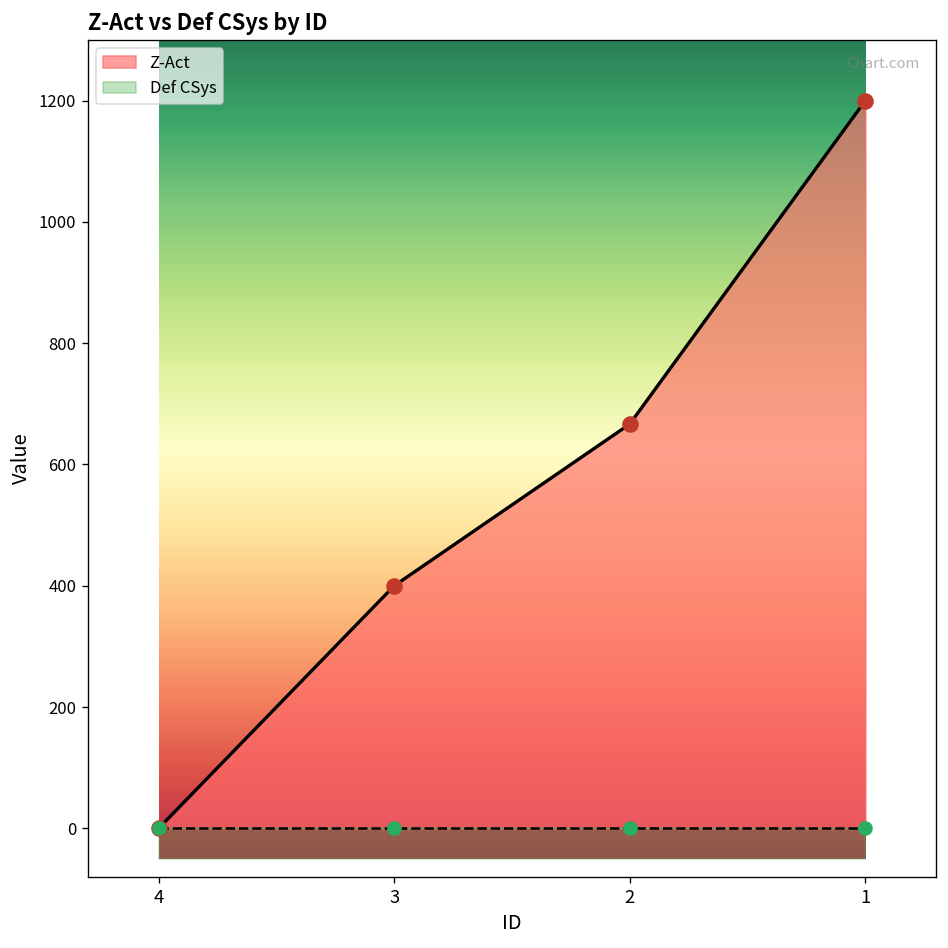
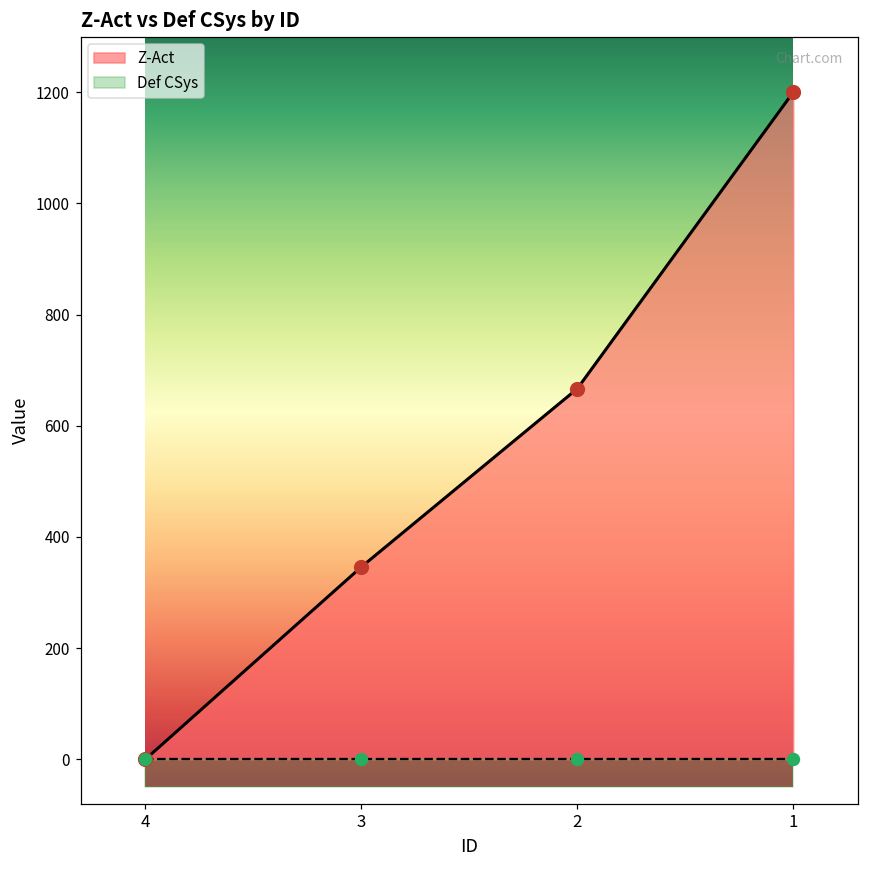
Z-Act, 3: 400 -> 350
